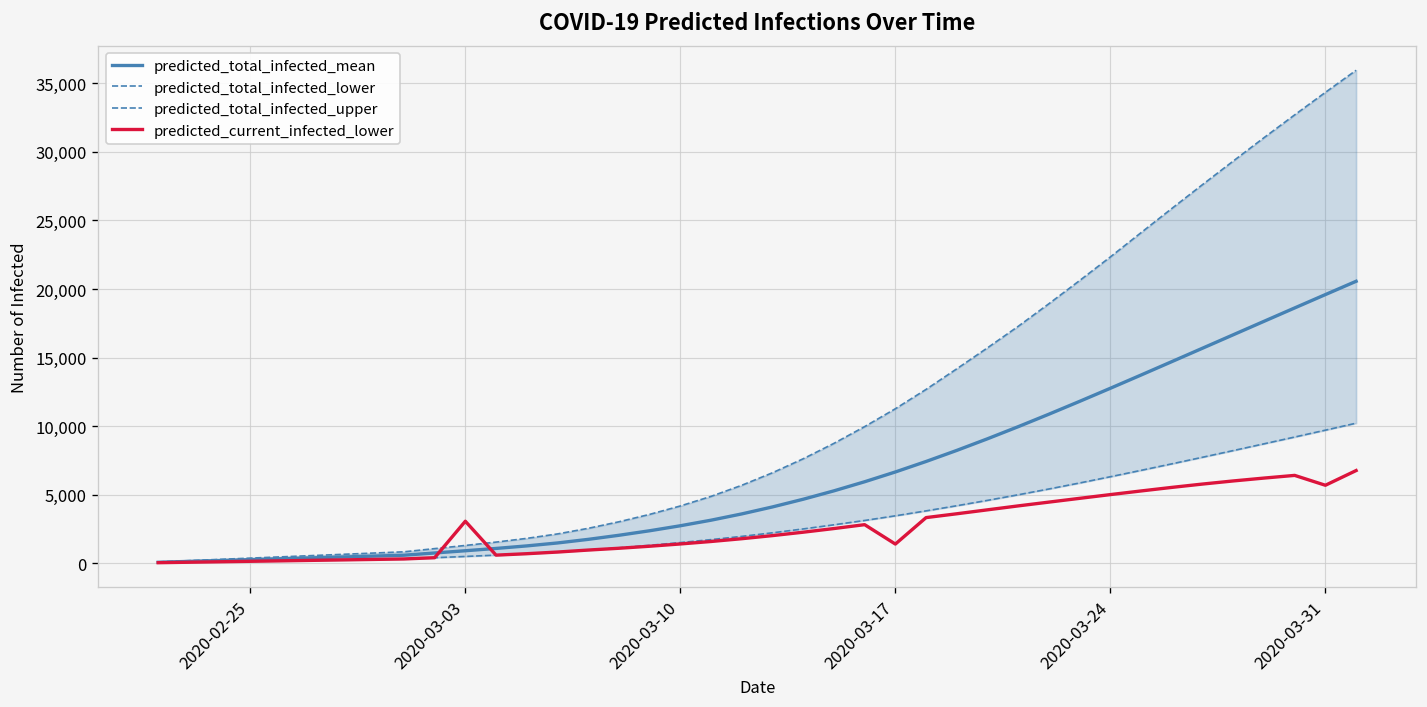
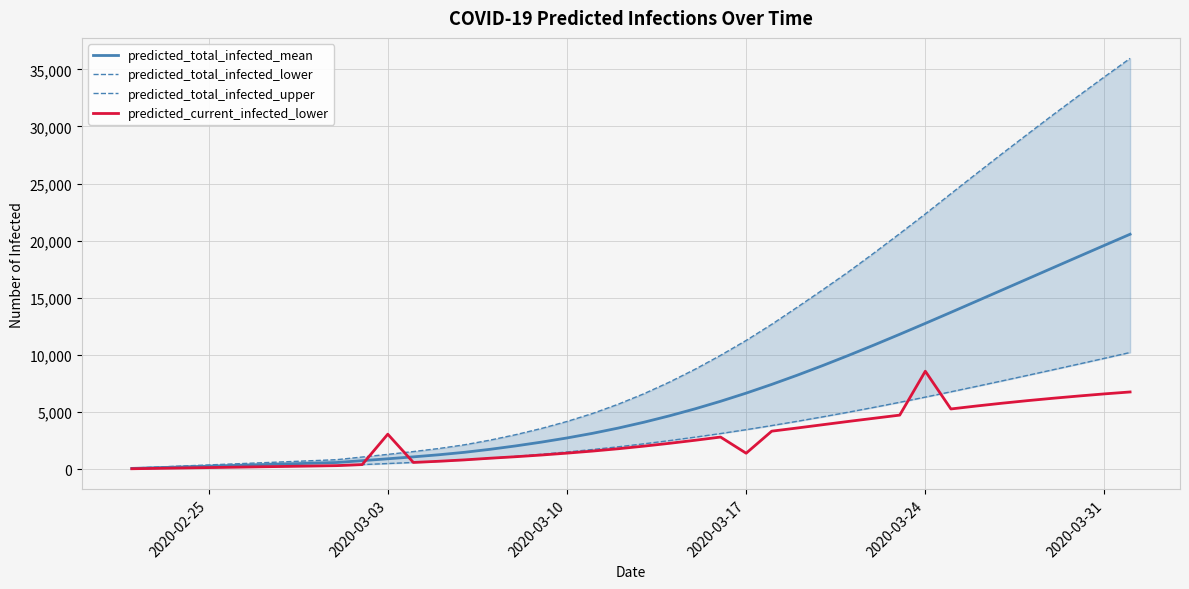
predicted_current_infected_lower, 2020-03-24: 5,000 -> 8,600
predicted_current_infected_lower, 2020-03-31: 5,700 -> 6,600
